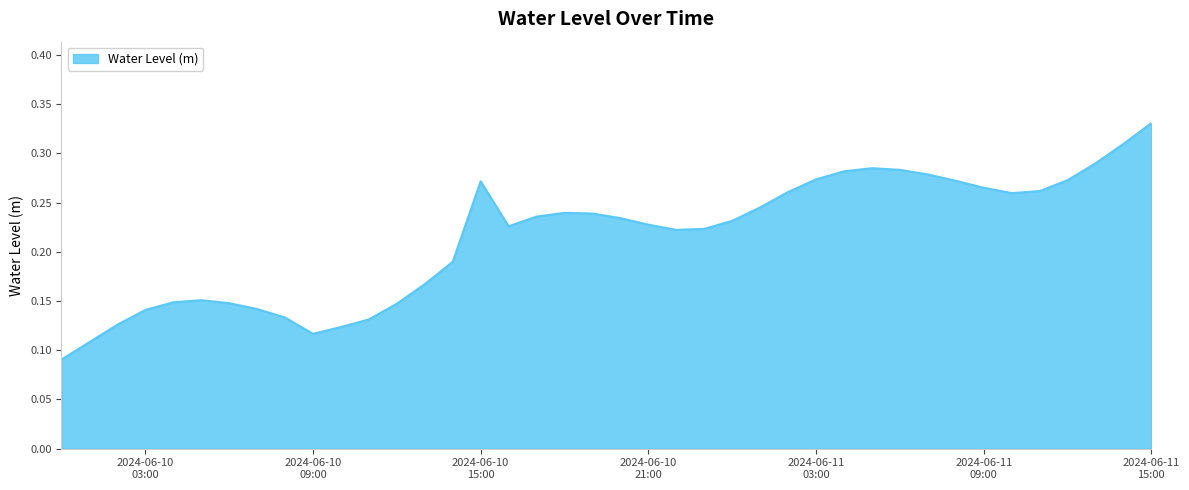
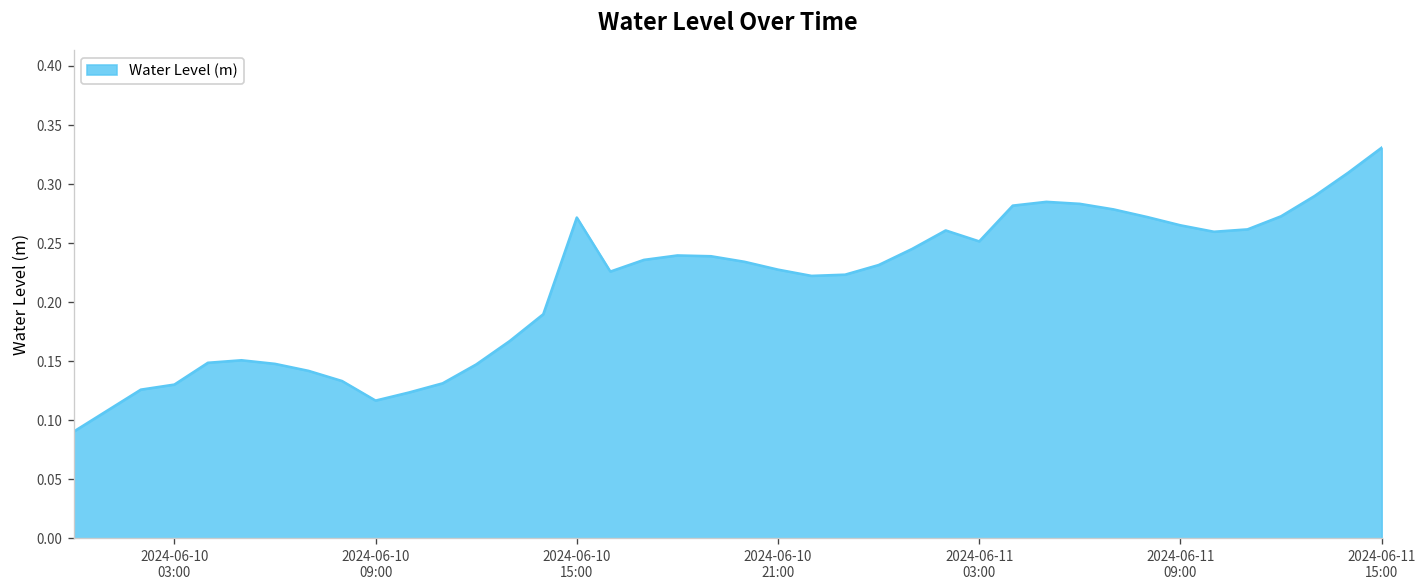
2024-06-10 03:00: 0.14 -> 0.13
2024-06-11 03:00: 0.27 -> 0.25
